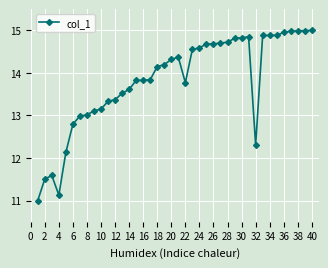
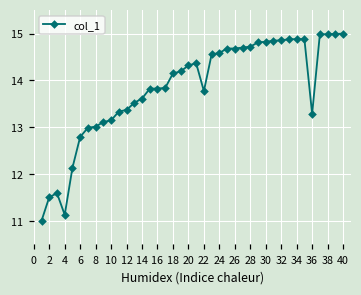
32: 12.3 -> 14.9
36: 15.0 -> 13.3
